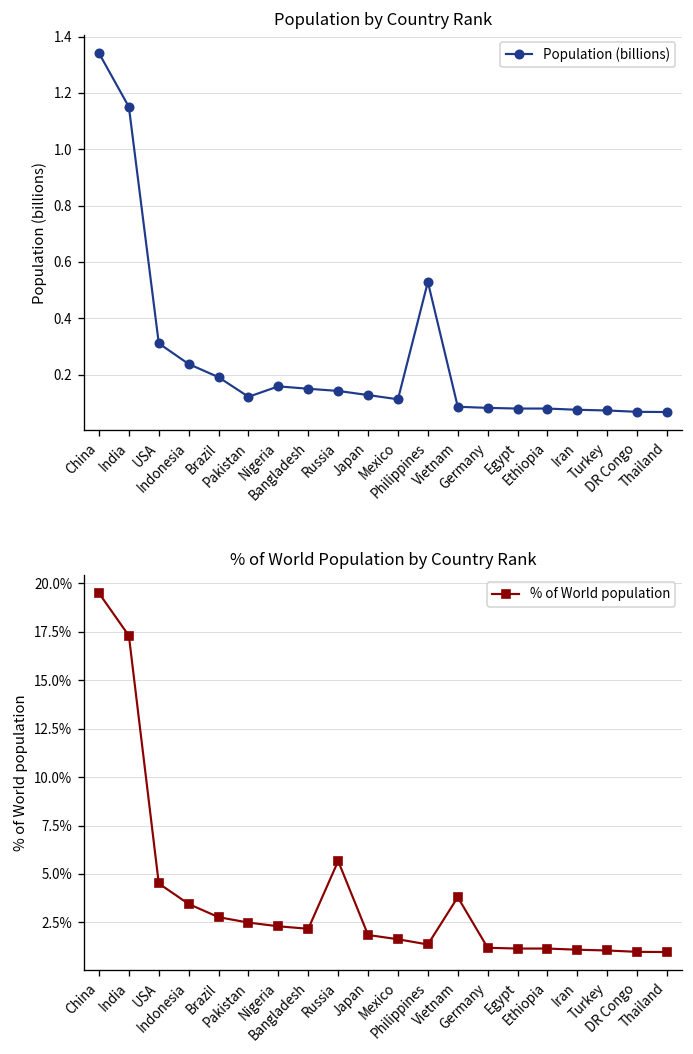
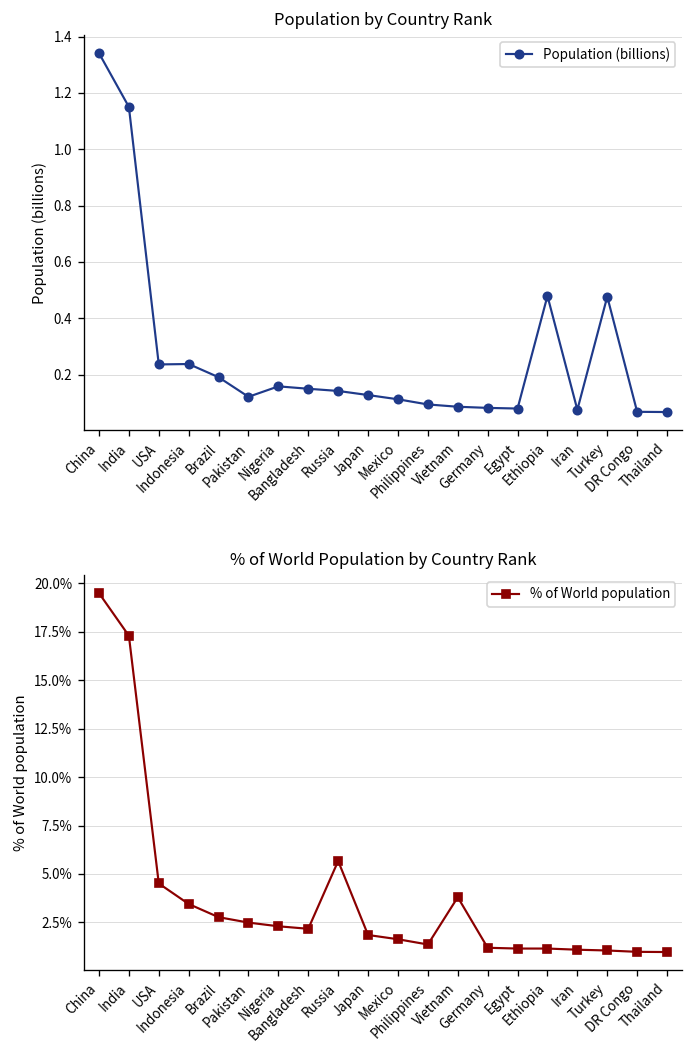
Population by Country Rank, USA: 0.31 -> 0.24
Population by Country Rank, Philippines: 0.53 -> 0.09
Population by Country Rank, Ethiopia: 0.08 -> 0.48
Population by Country Rank, Turkey: 0.07 -> 0.48
